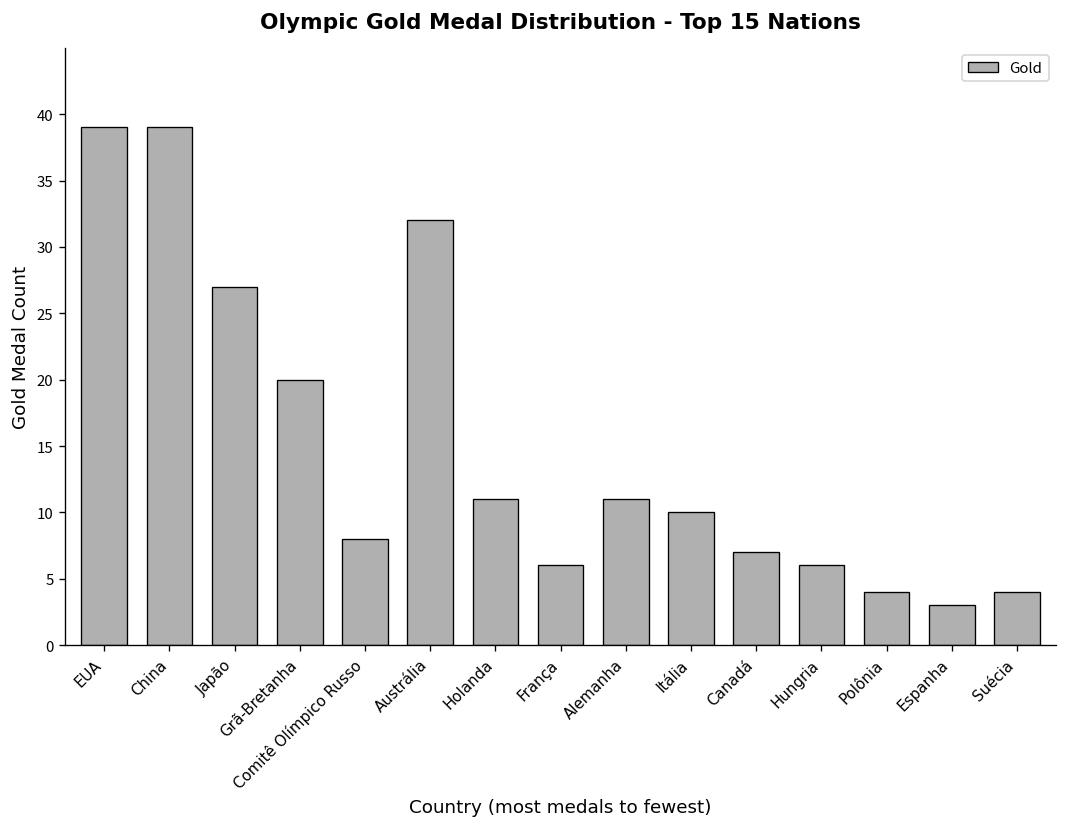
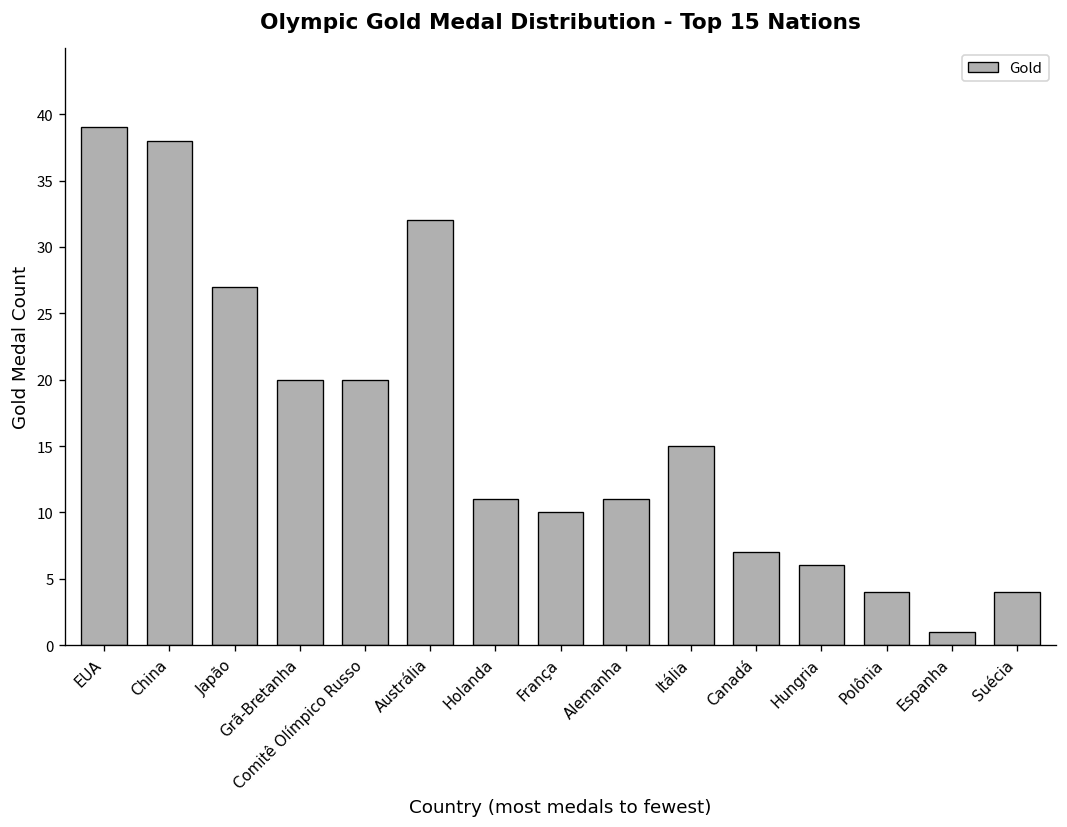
China: 39 -> 38
Comitê Olímpico Russo: 8 -> 20
França: 6 -> 10
Itália: 10 -> 15
Espanha: 3 -> 1
